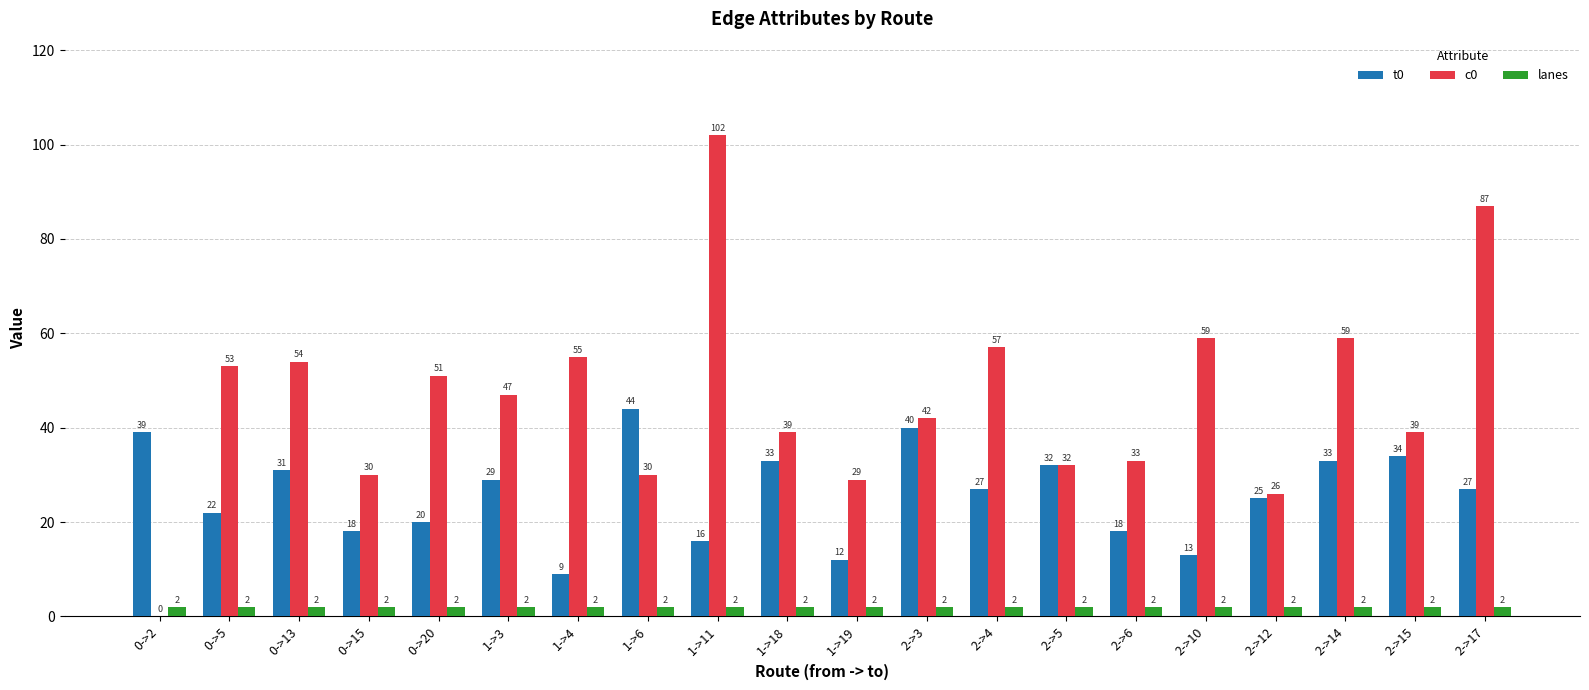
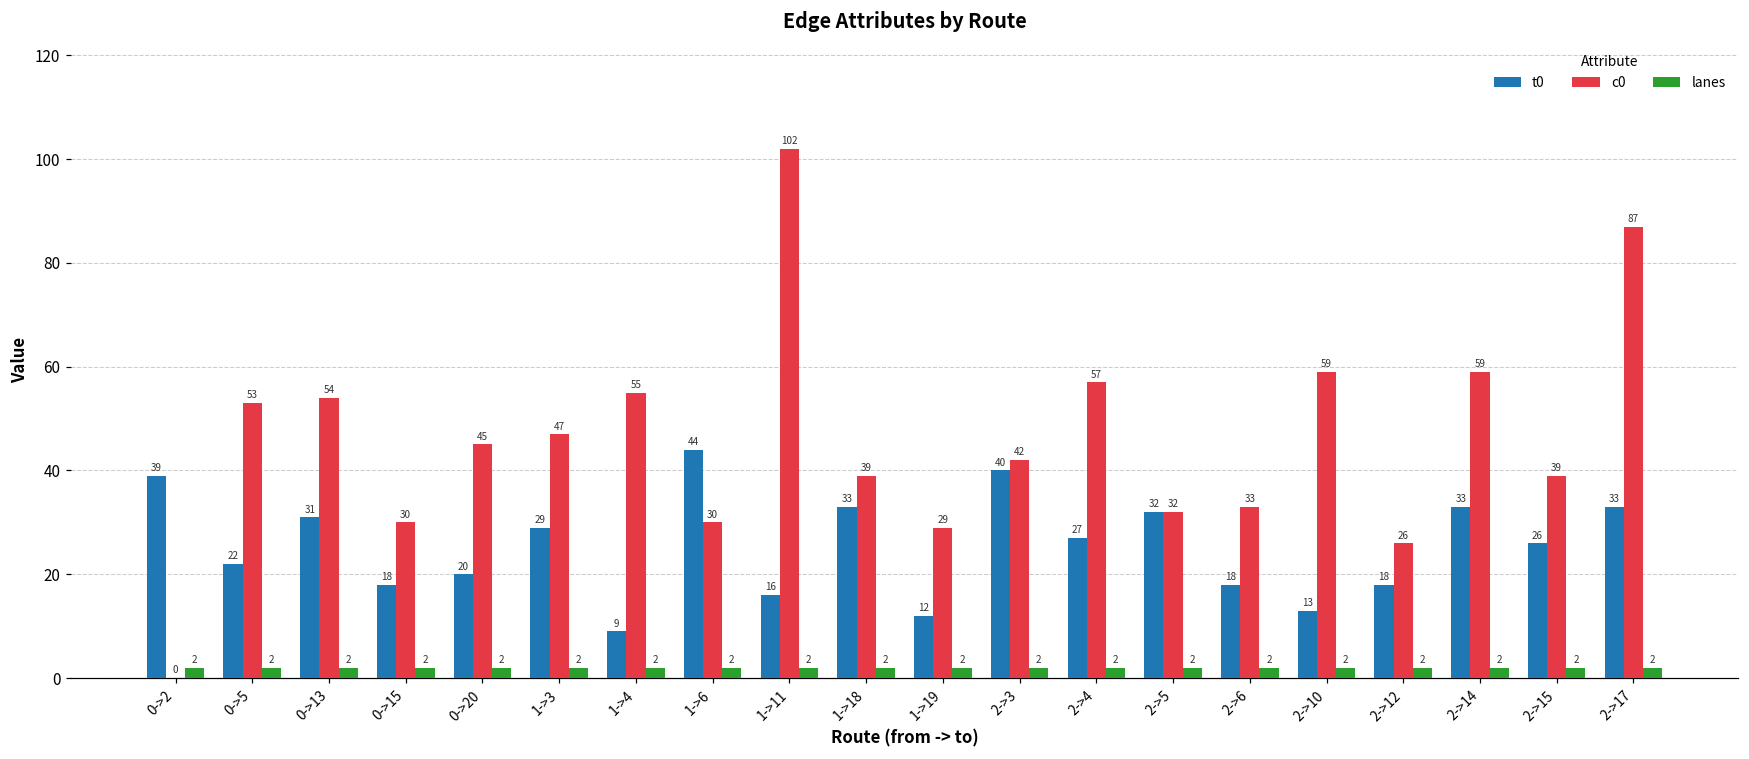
c0, 0->20: 51 -> 45
t0, 2->12: 25 -> 18
t0, 2->15: 34 -> 26
t0, 2->17: 27 -> 33
